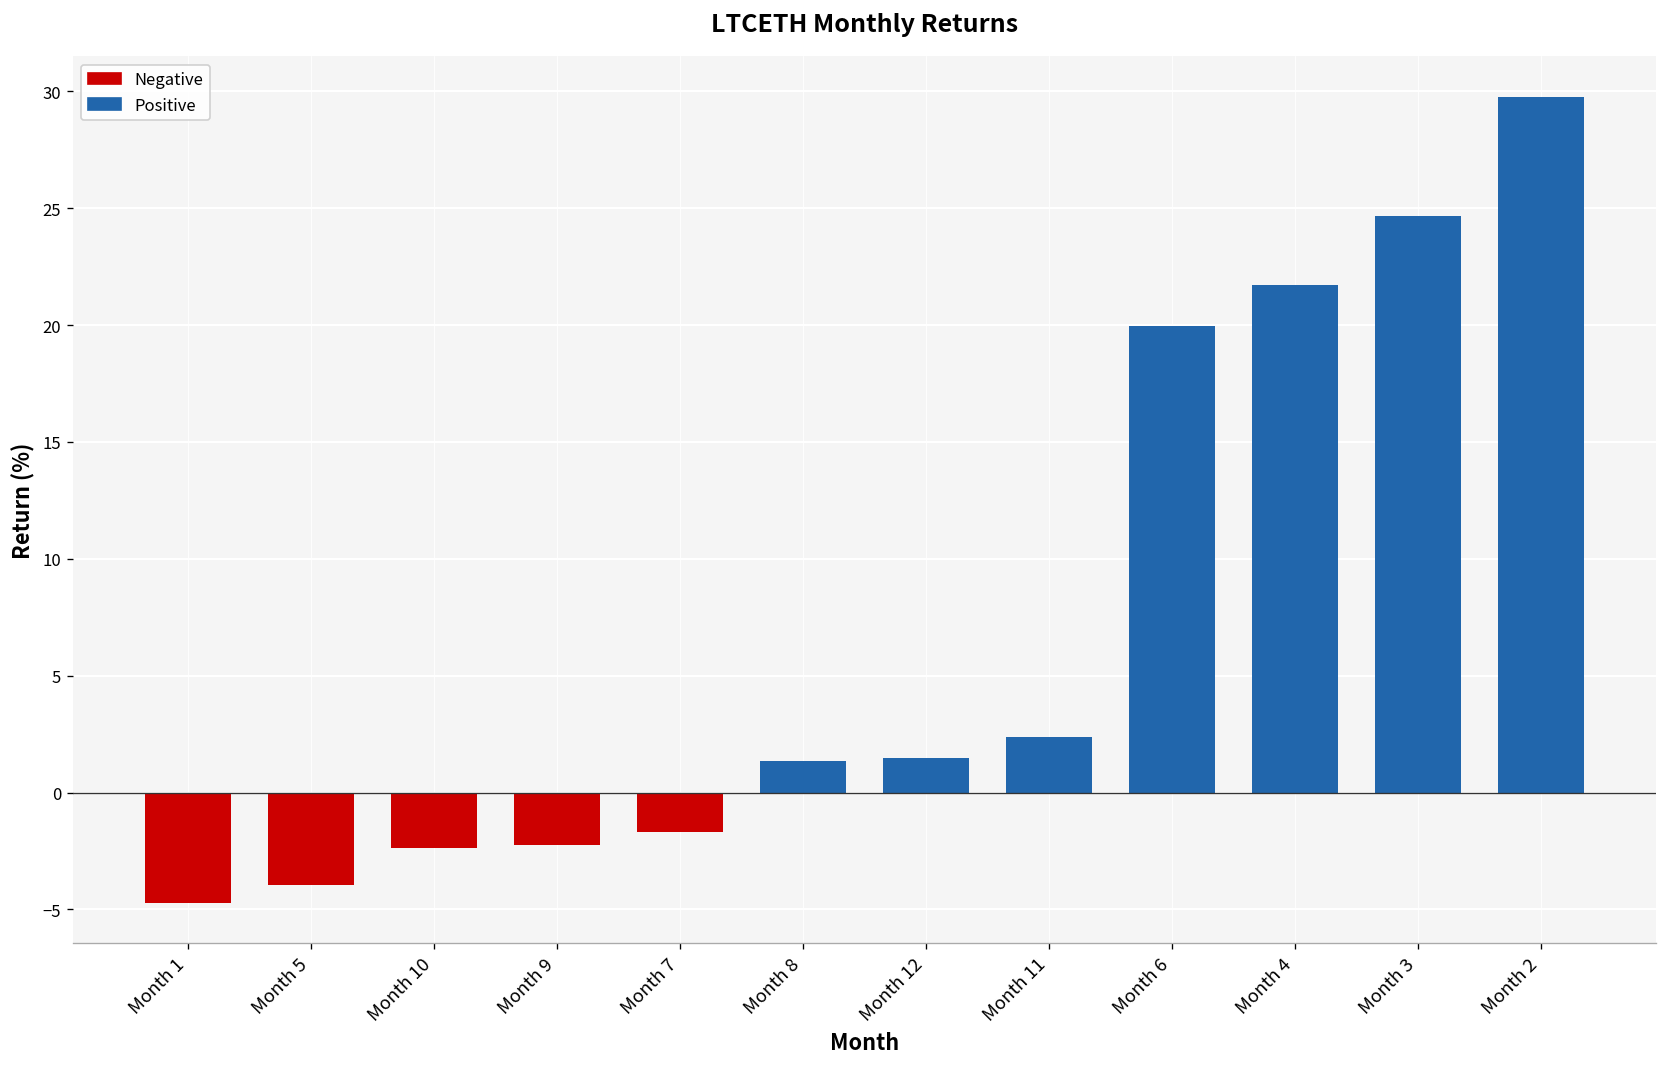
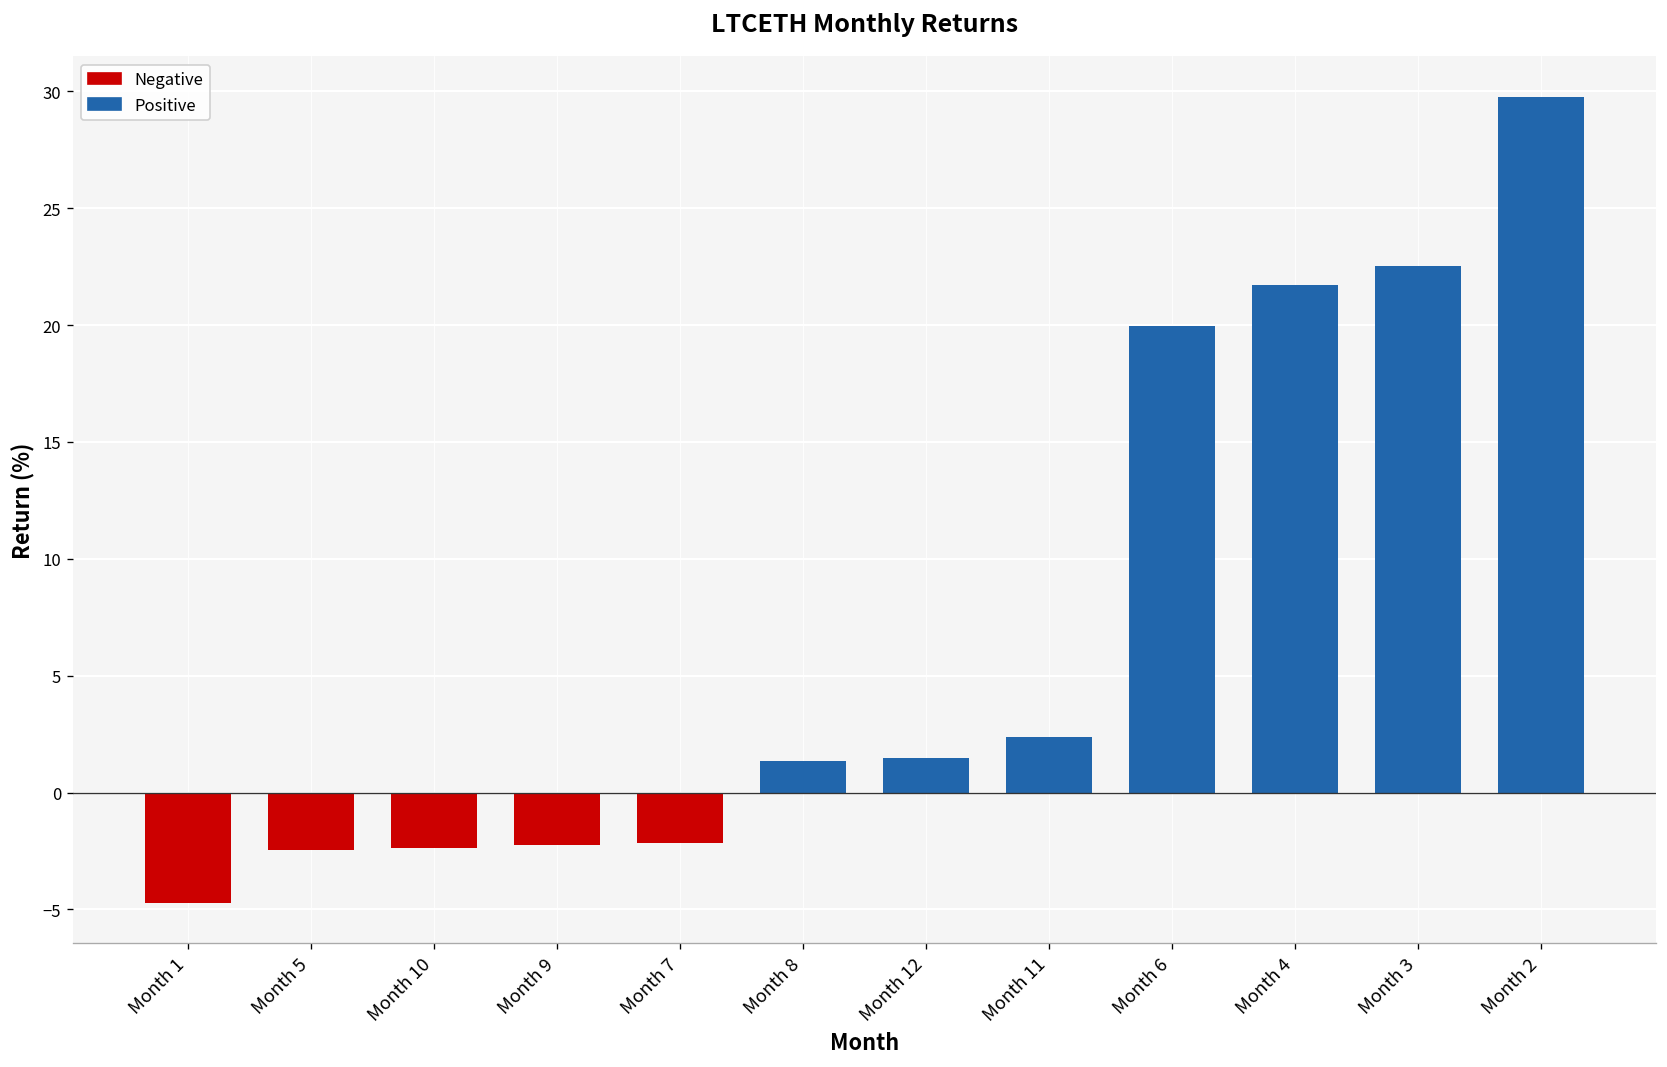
Month 5: -3.9 -> -2.4
Month 7: -1.7 -> -2.2
Month 3: 24.7 -> 22.5
